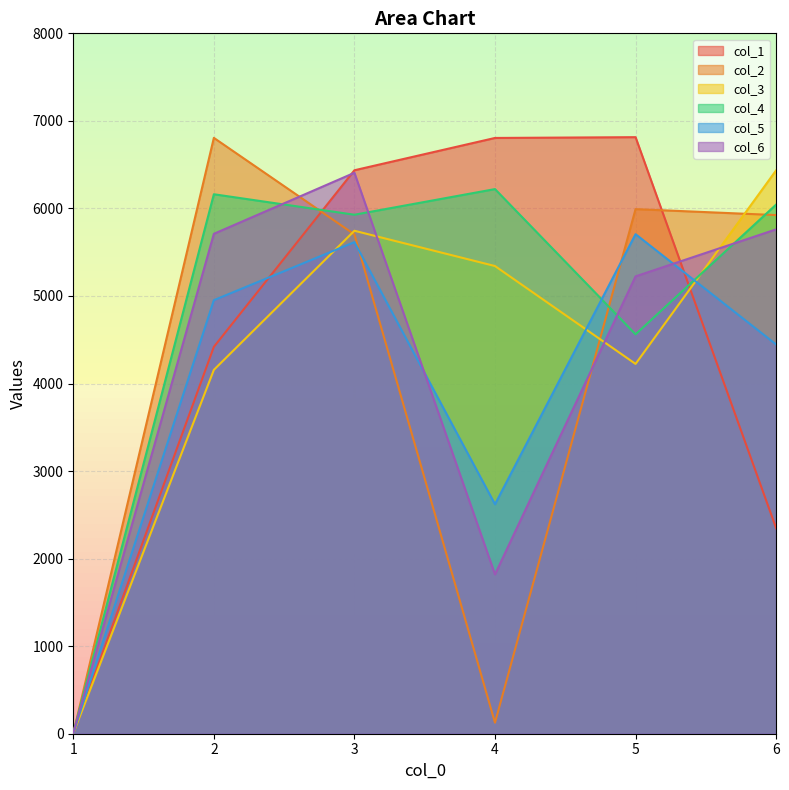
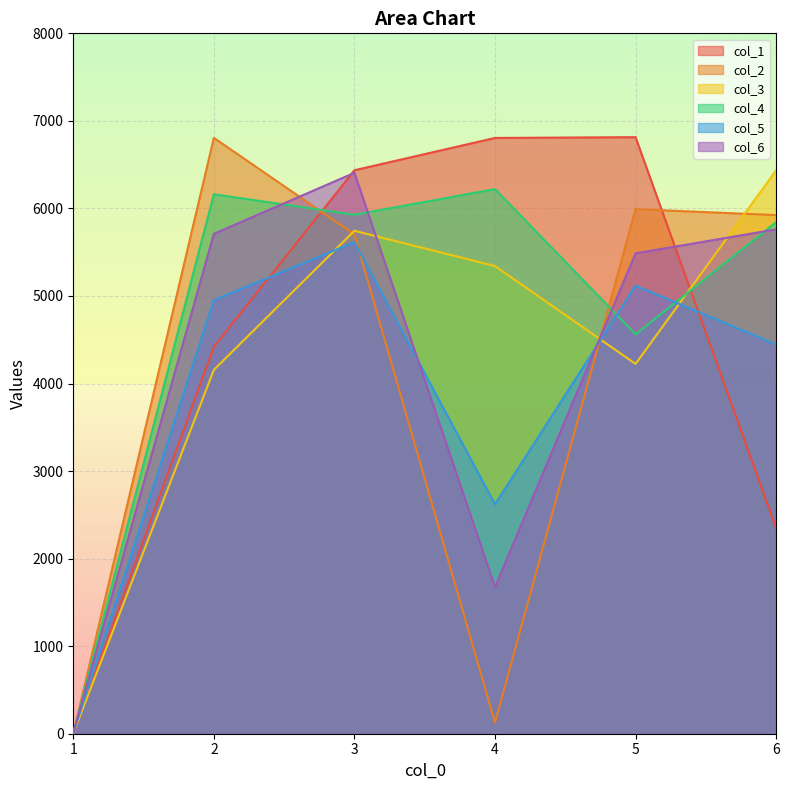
col_6, 4: 1800 -> 1700
col_5, 5: 5700 -> 5100
col_6, 5: 5200 -> 5500
col_4, 6: 6000 -> 5800
